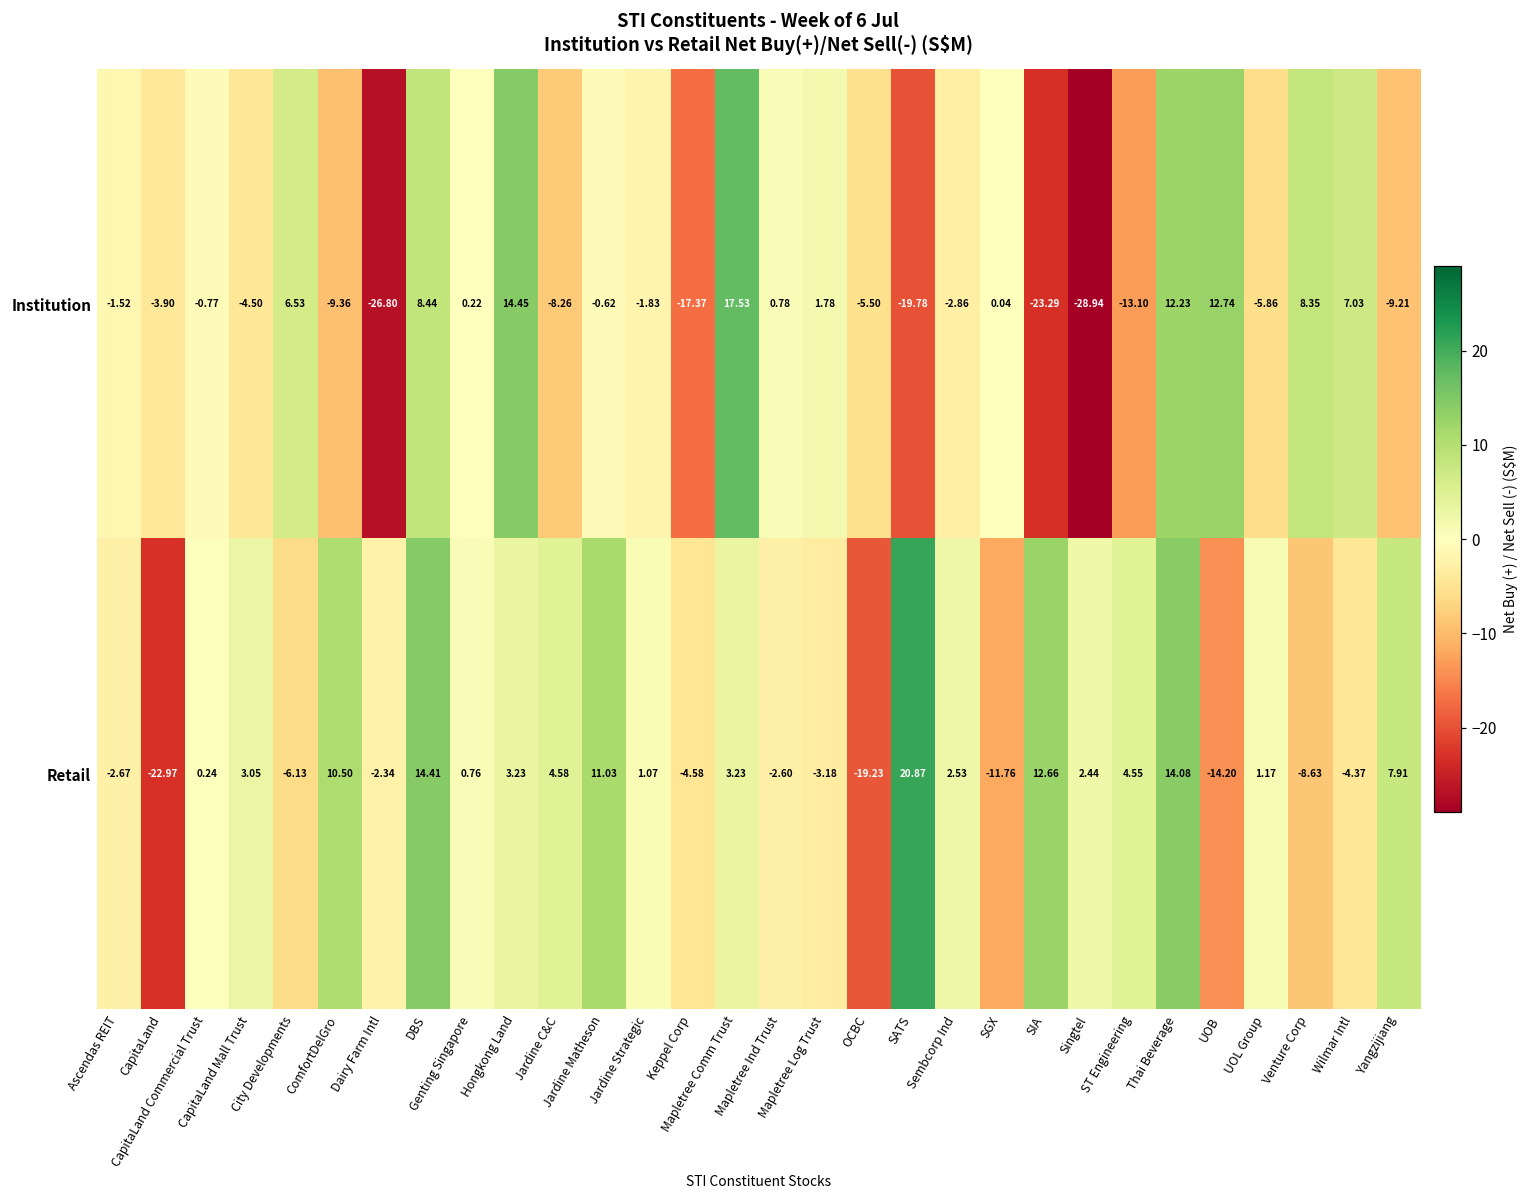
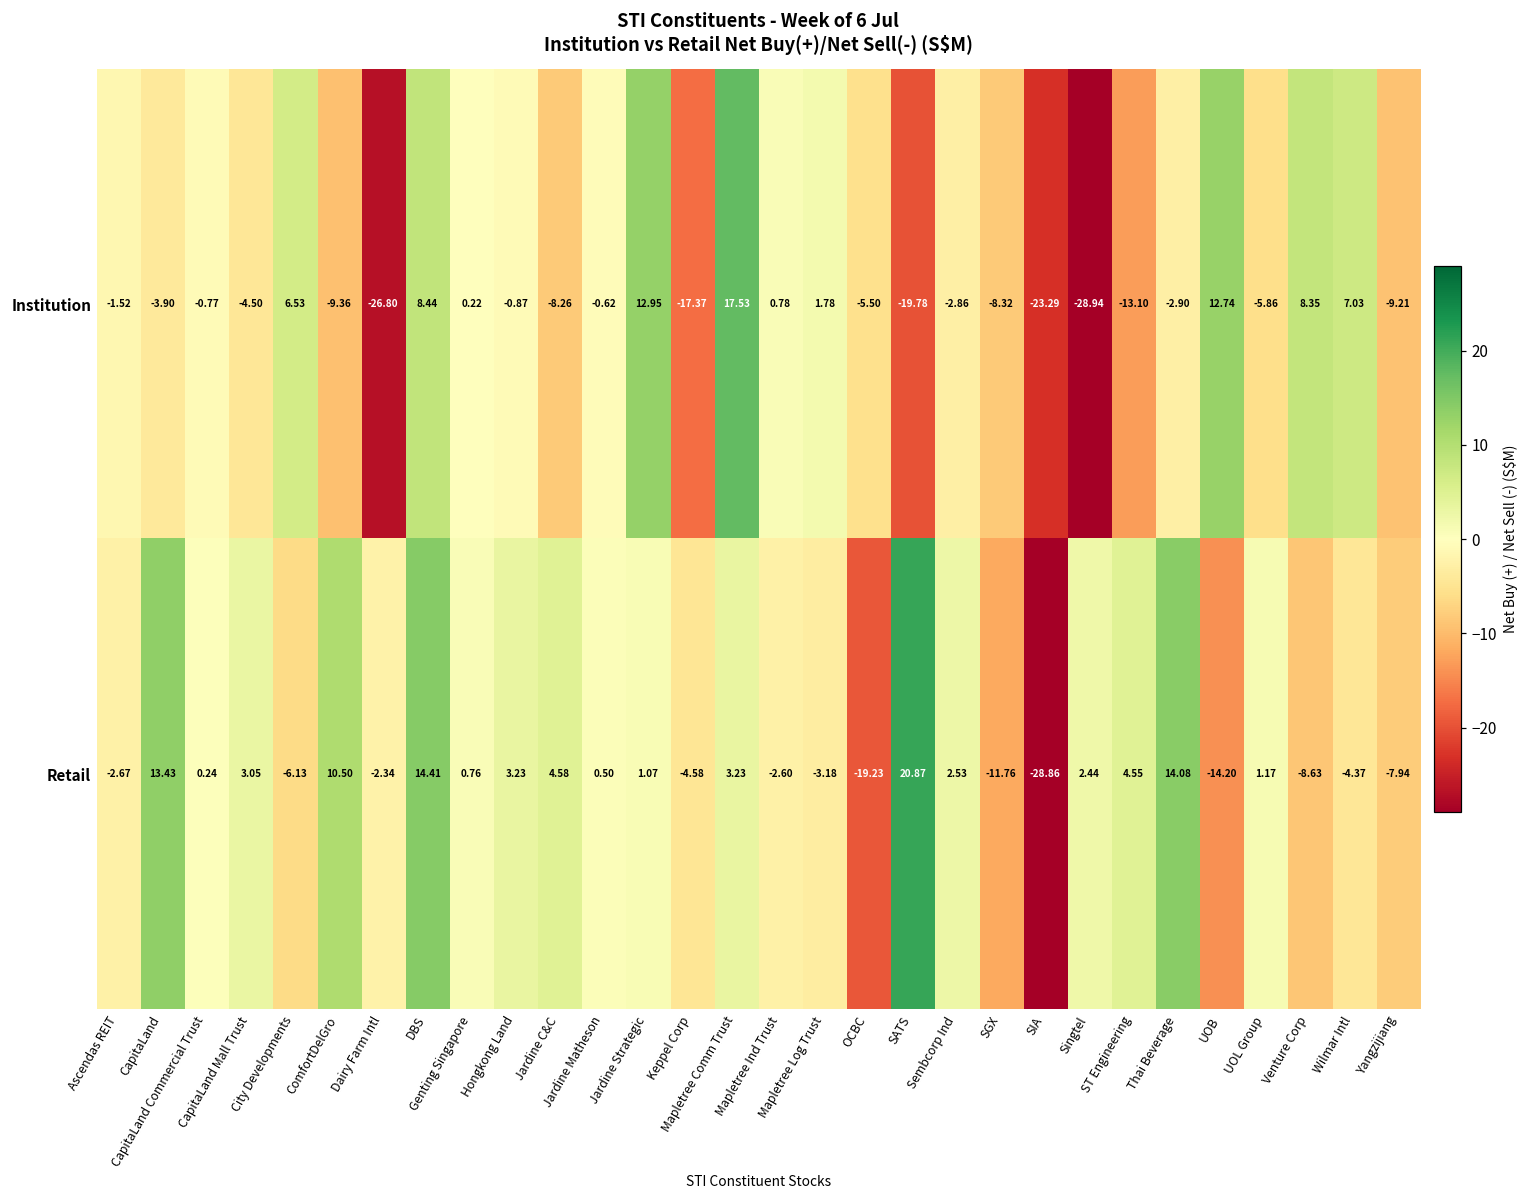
Institution, Hongkong Land: 14.45 -> -0.87
Institution, Jardine Strategic: -1.83 -> 12.95
Institution, SGX: 0.04 -> -8.32
Institution, Thai Beverage: 12.23 -> -2.90
Retail, CapitaLand: -22.97 -> 13.43
Retail, Jardine Matheson: 11.03 -> 0.50
Retail, SIA: 12.66 -> -28.86
Retail, Yangzijiang: 7.91 -> -7.94
